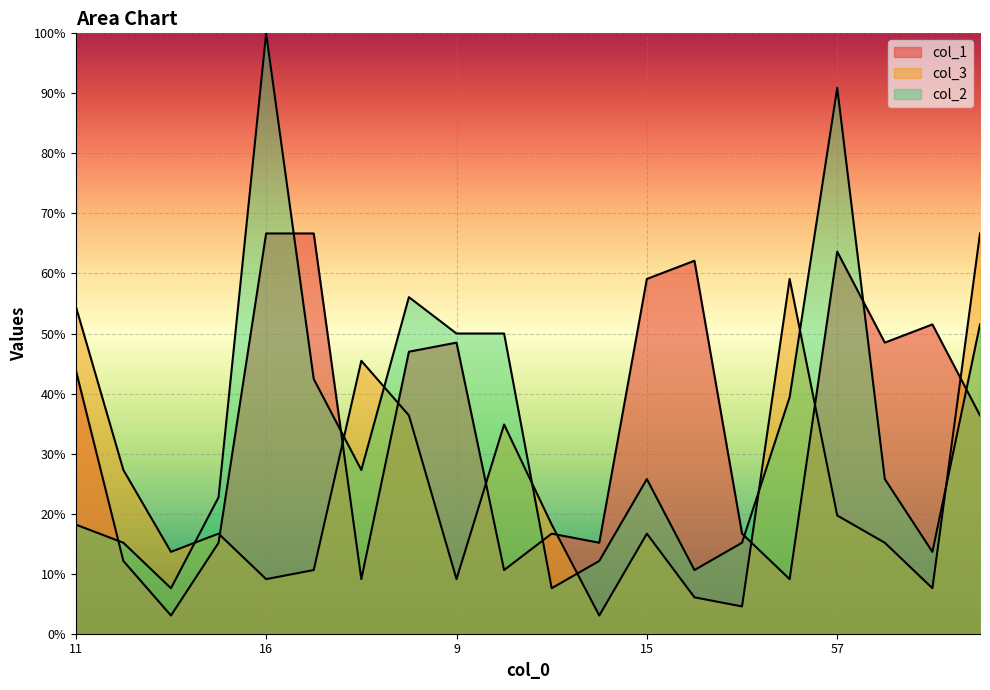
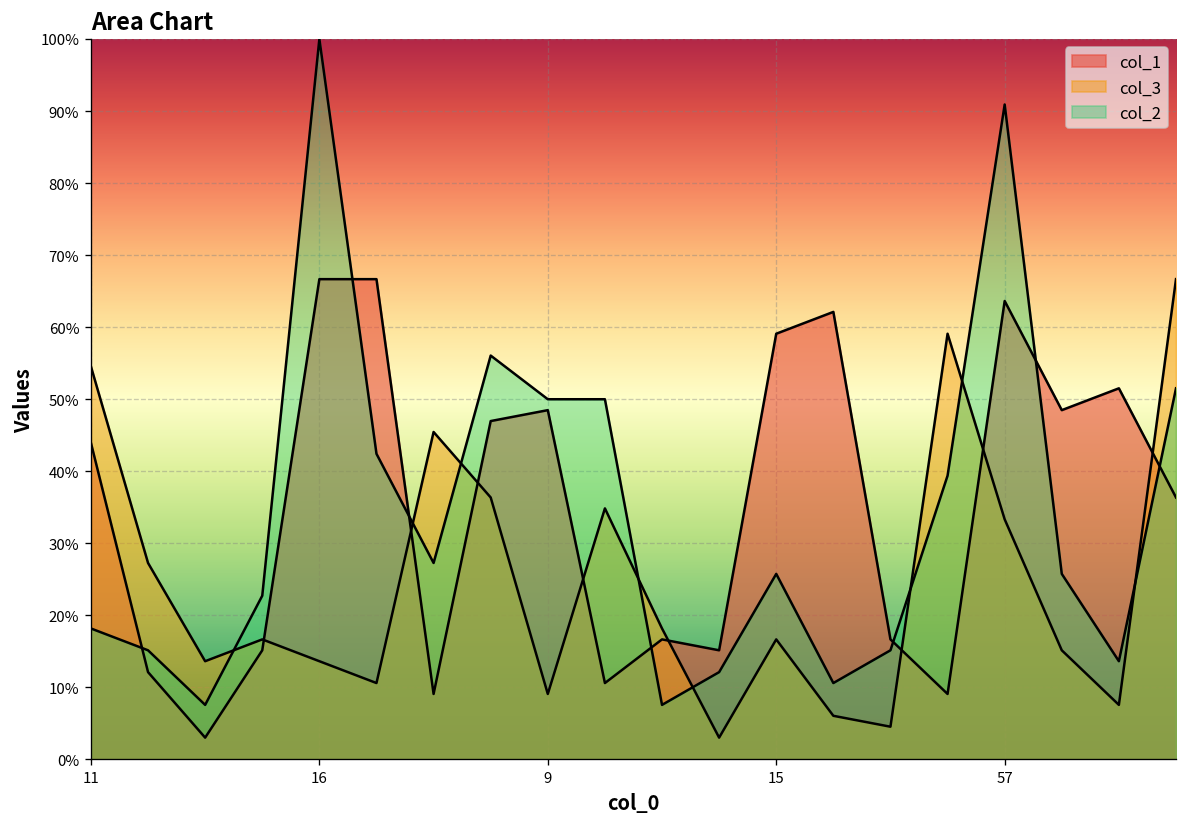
col_3, 16: 9% -> 14%
col_3, 57: 20% -> 33%
